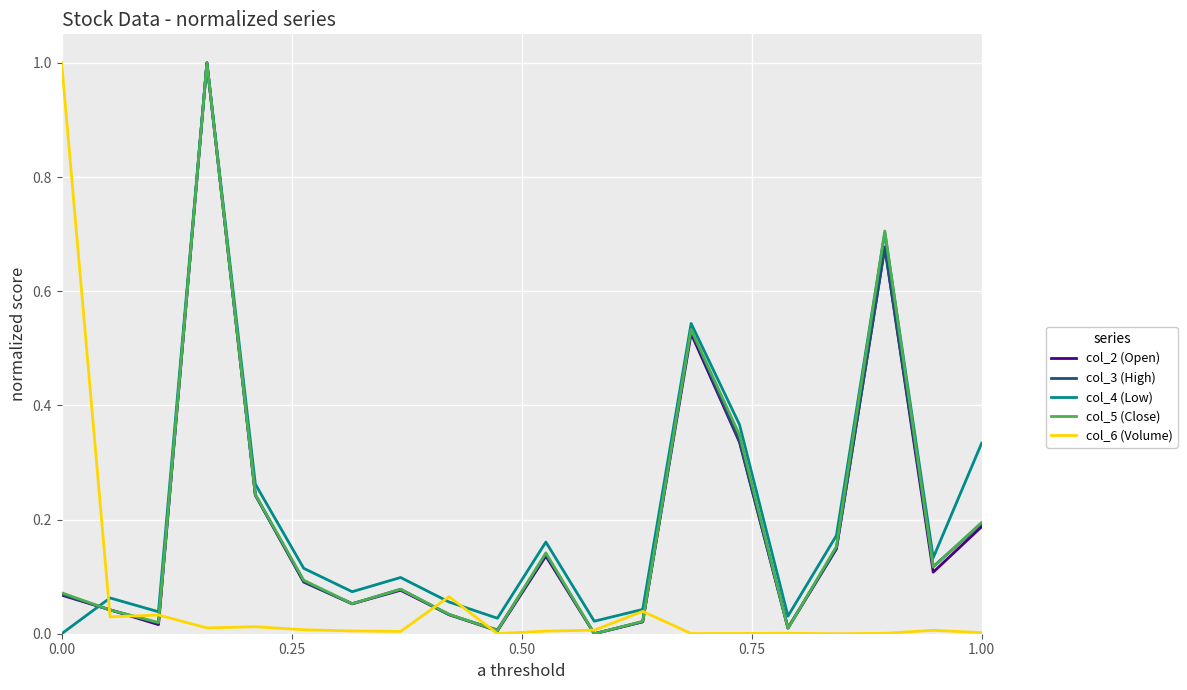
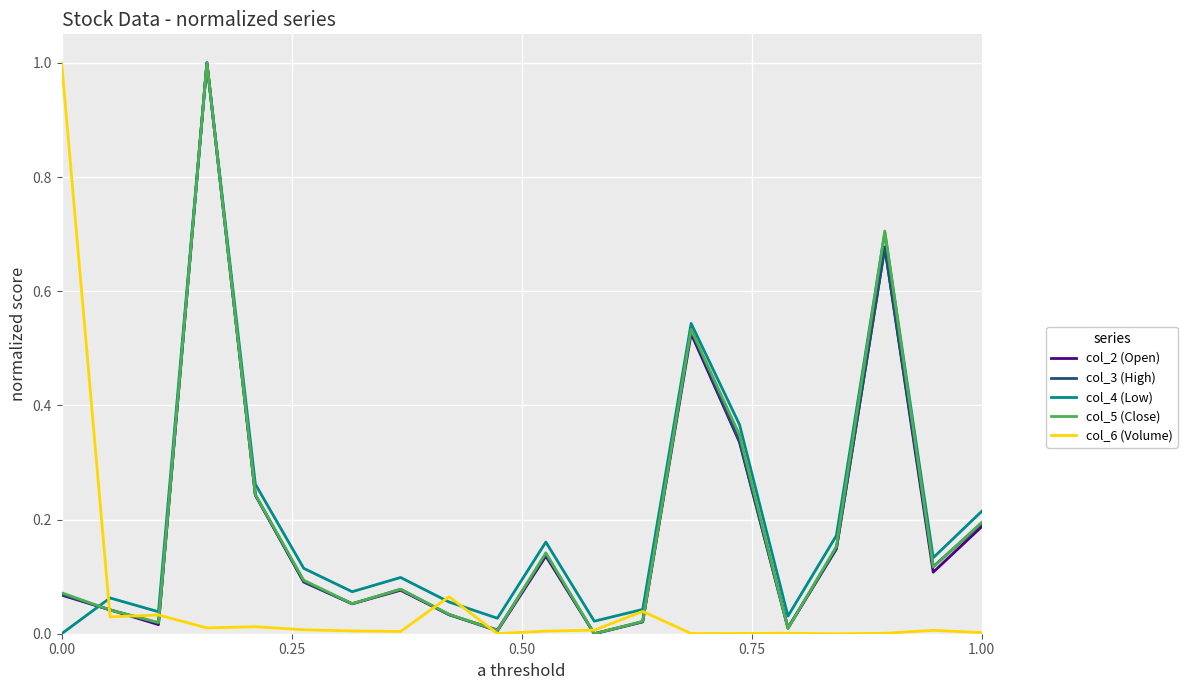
col_4 (Low), 1.00: 0.33 -> 0.21
